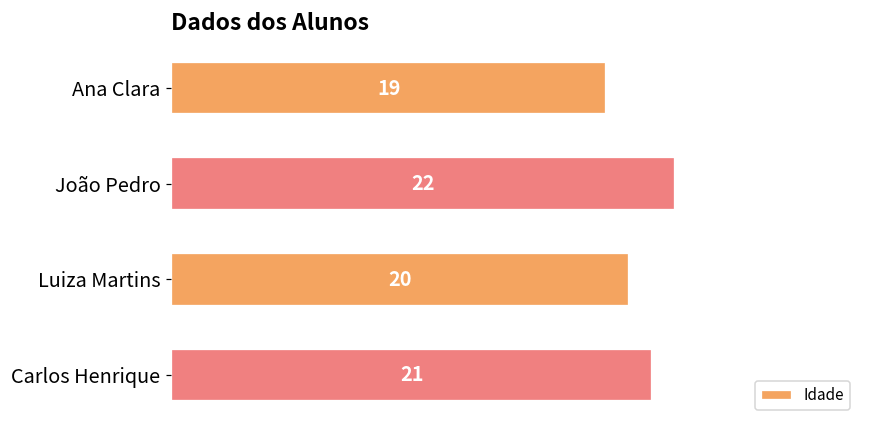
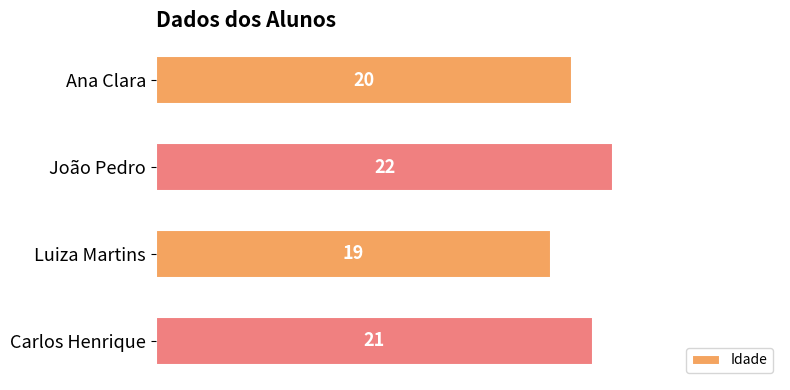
Ana Clara: 19 -> 20
Luiza Martins: 20 -> 19
